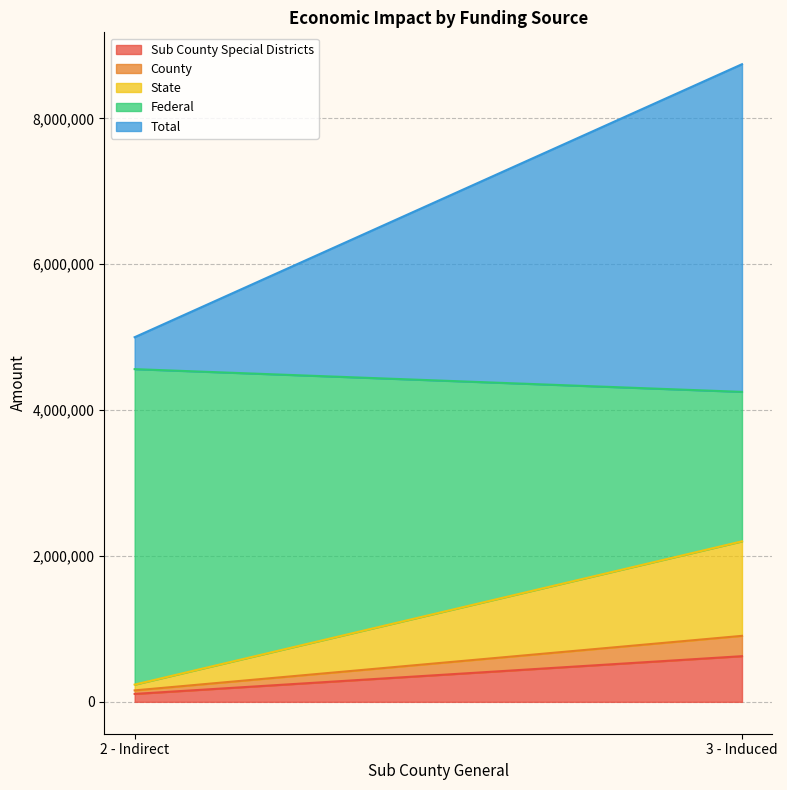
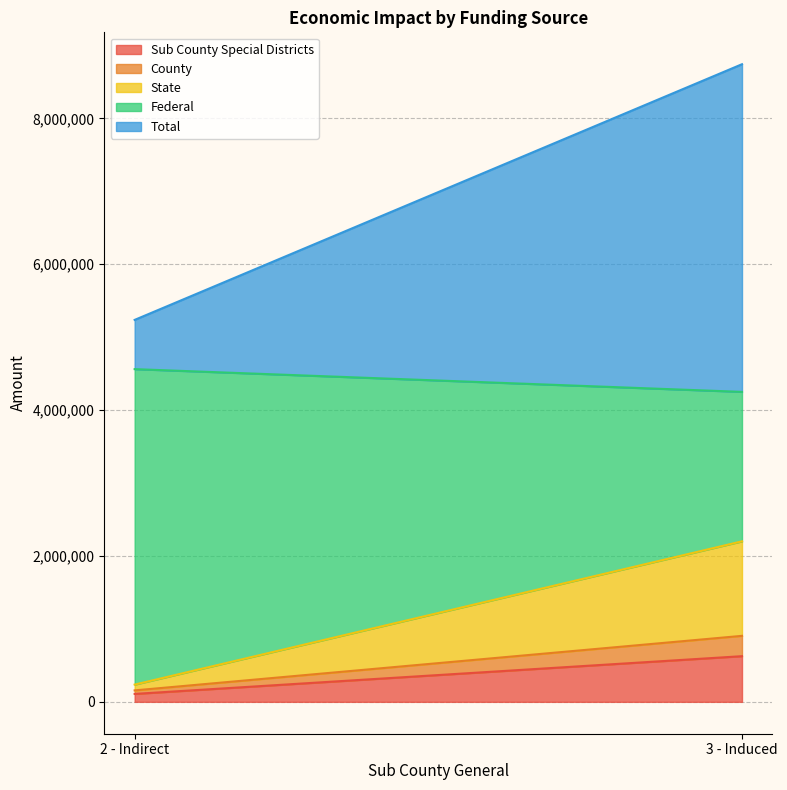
Total, 2 - Indirect: 400,000 -> 700,000
